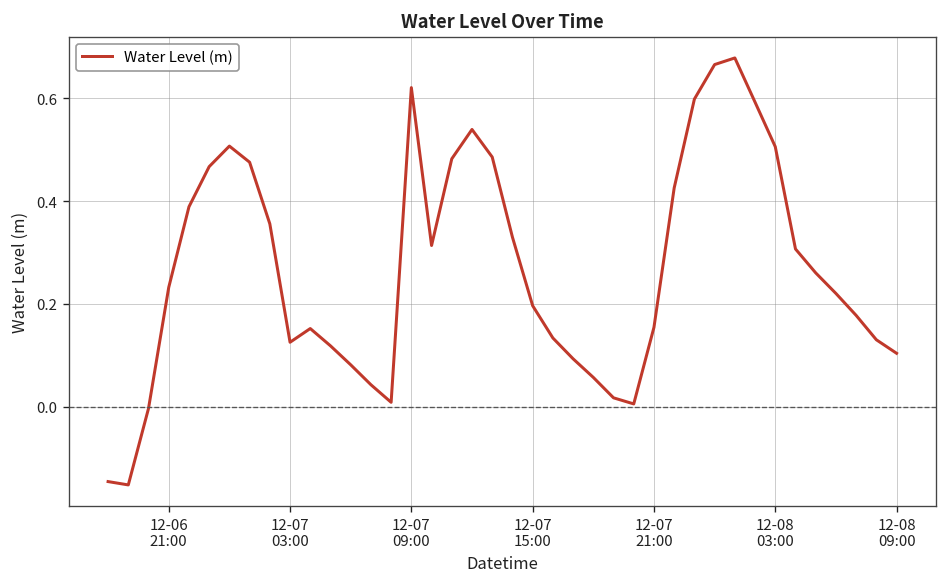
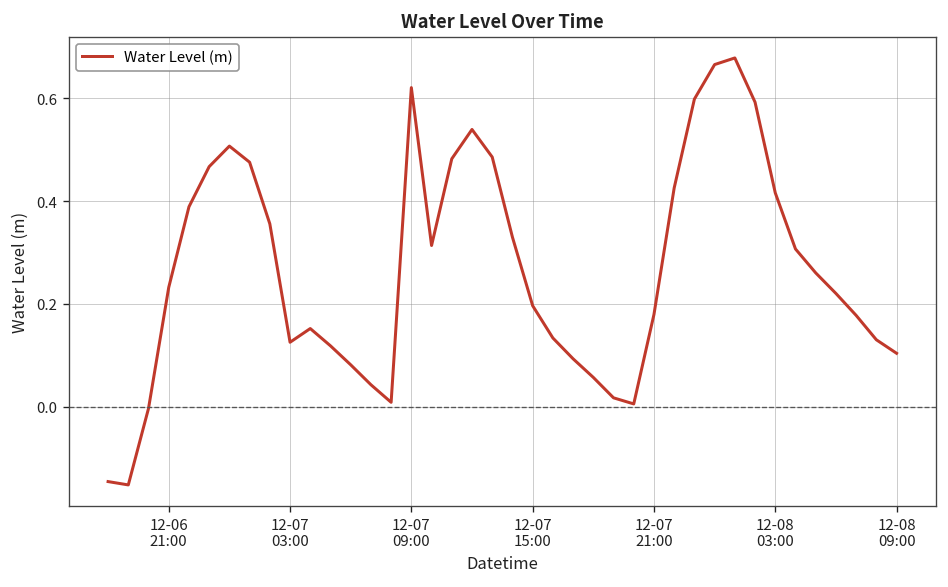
12-07 21:00: 0.15 -> 0.18
12-08 03:00: 0.51 -> 0.42
